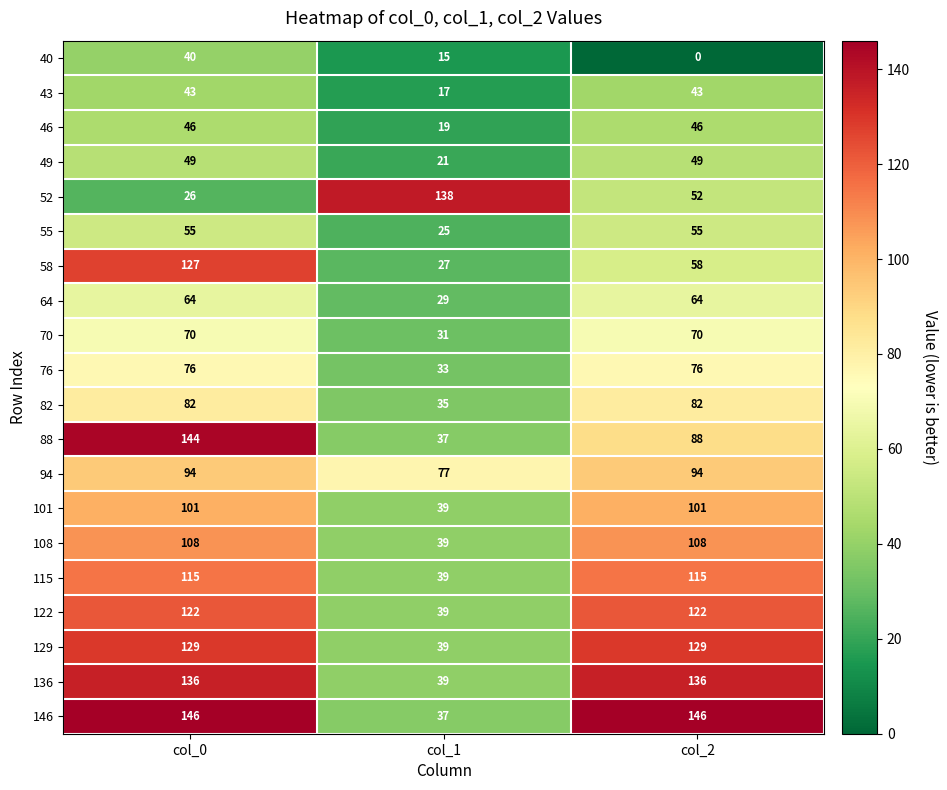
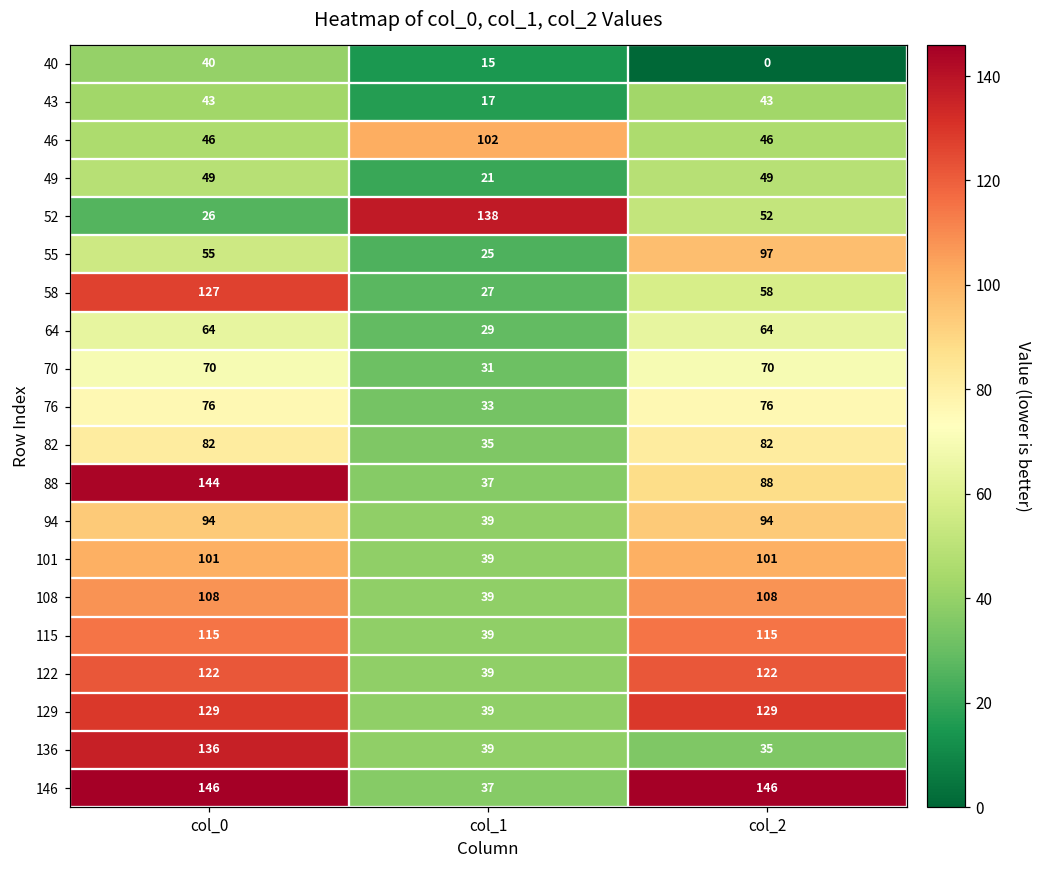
46, col_1: 19 -> 102
55, col_2: 55 -> 97
94, col_1: 77 -> 39
136, col_2: 136 -> 35
